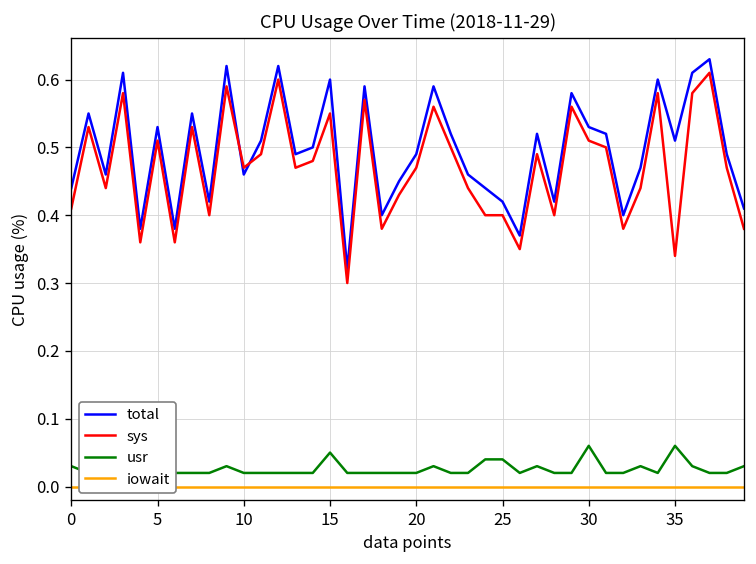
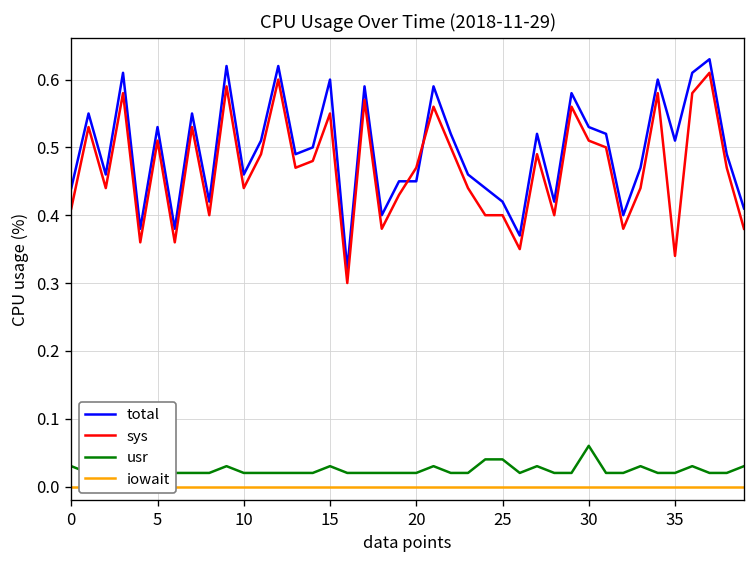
sys, 10: 0.47 -> 0.44
usr, 15: 0.05 -> 0.03
total, 20: 0.49 -> 0.45
usr, 35: 0.06 -> 0.02
